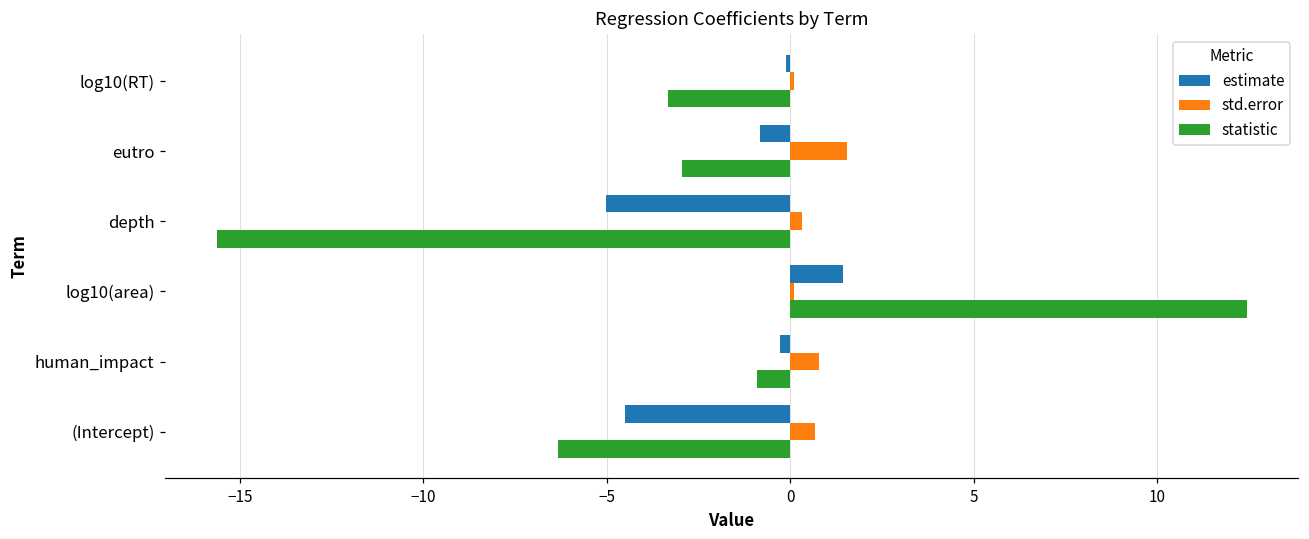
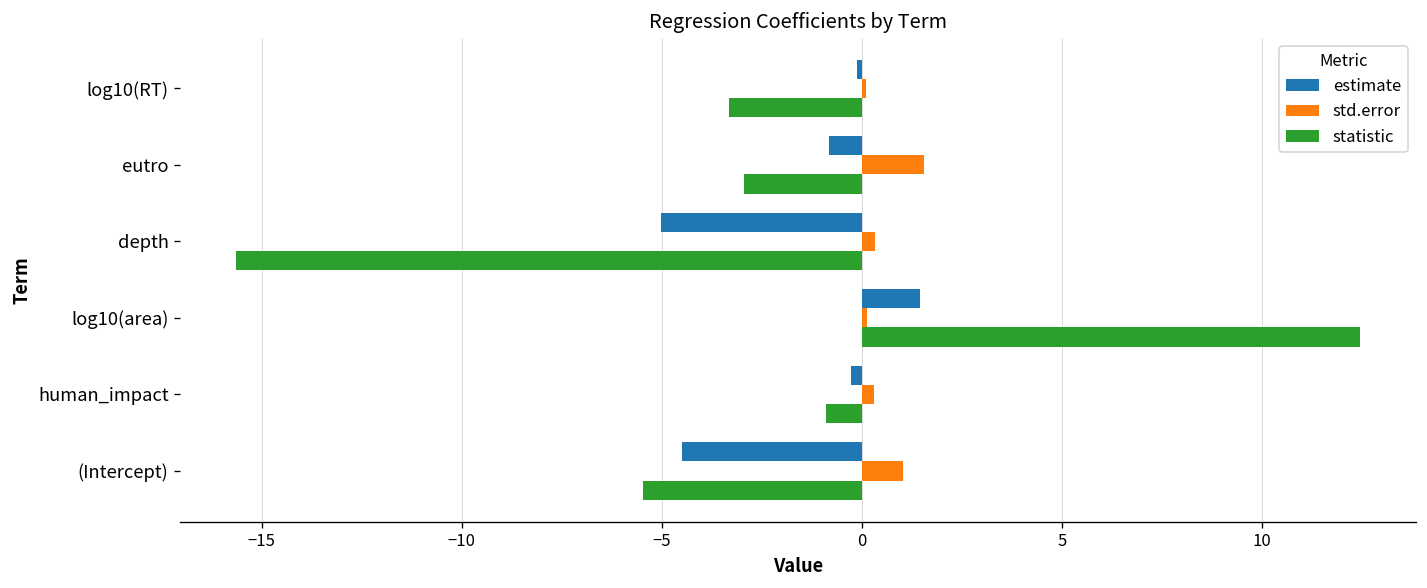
std.error, human_impact: 0.8 -> 0.3
std.error, (Intercept): 0.7 -> 1.0
statistic, (Intercept): -6.3 -> -5.5
